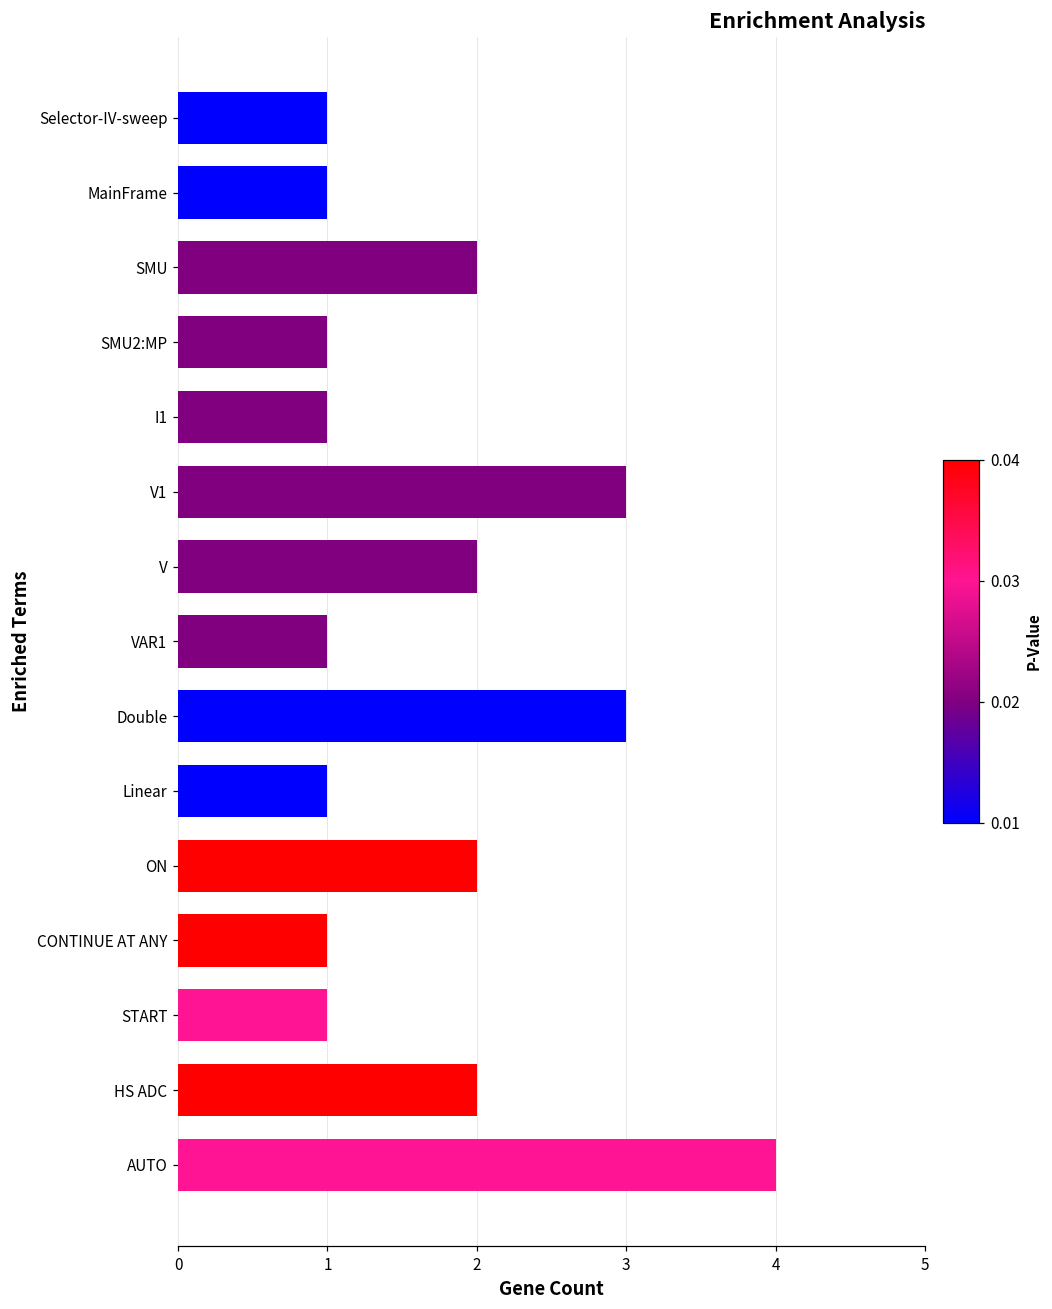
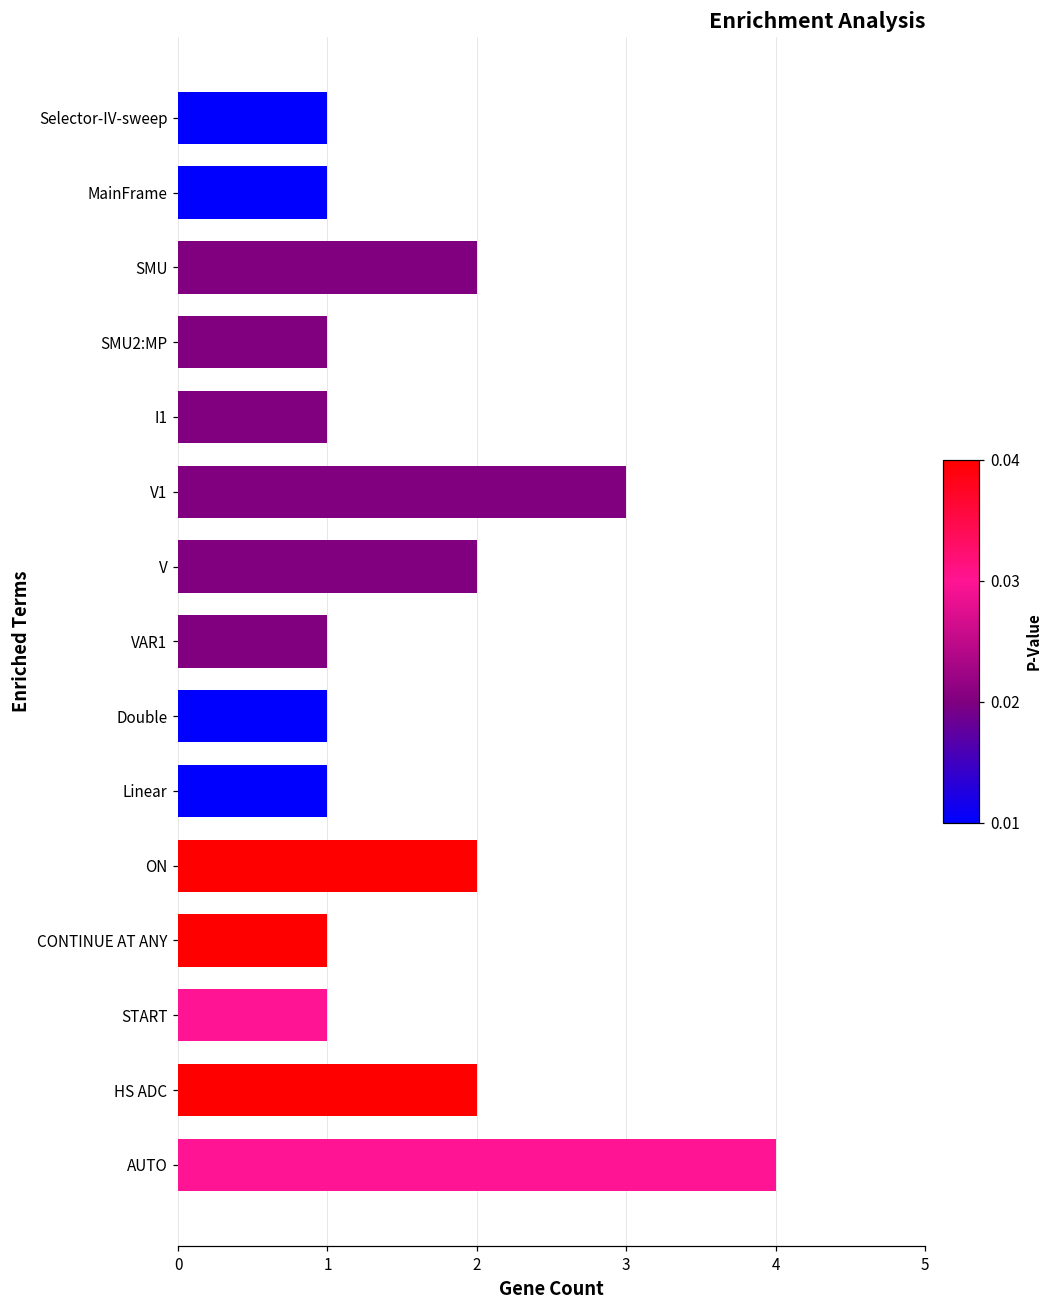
Double: 3 -> 1
